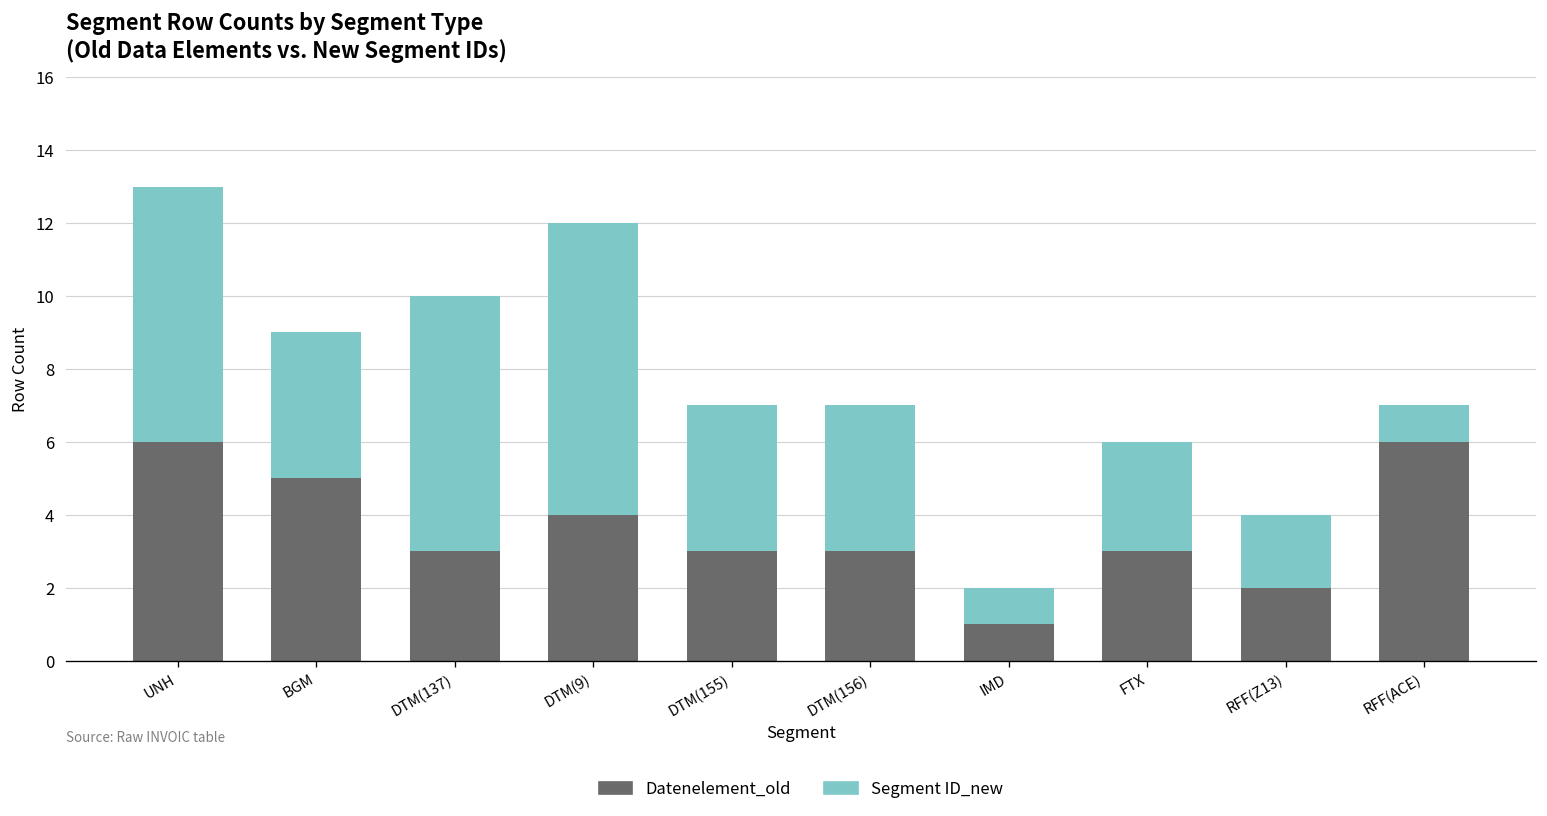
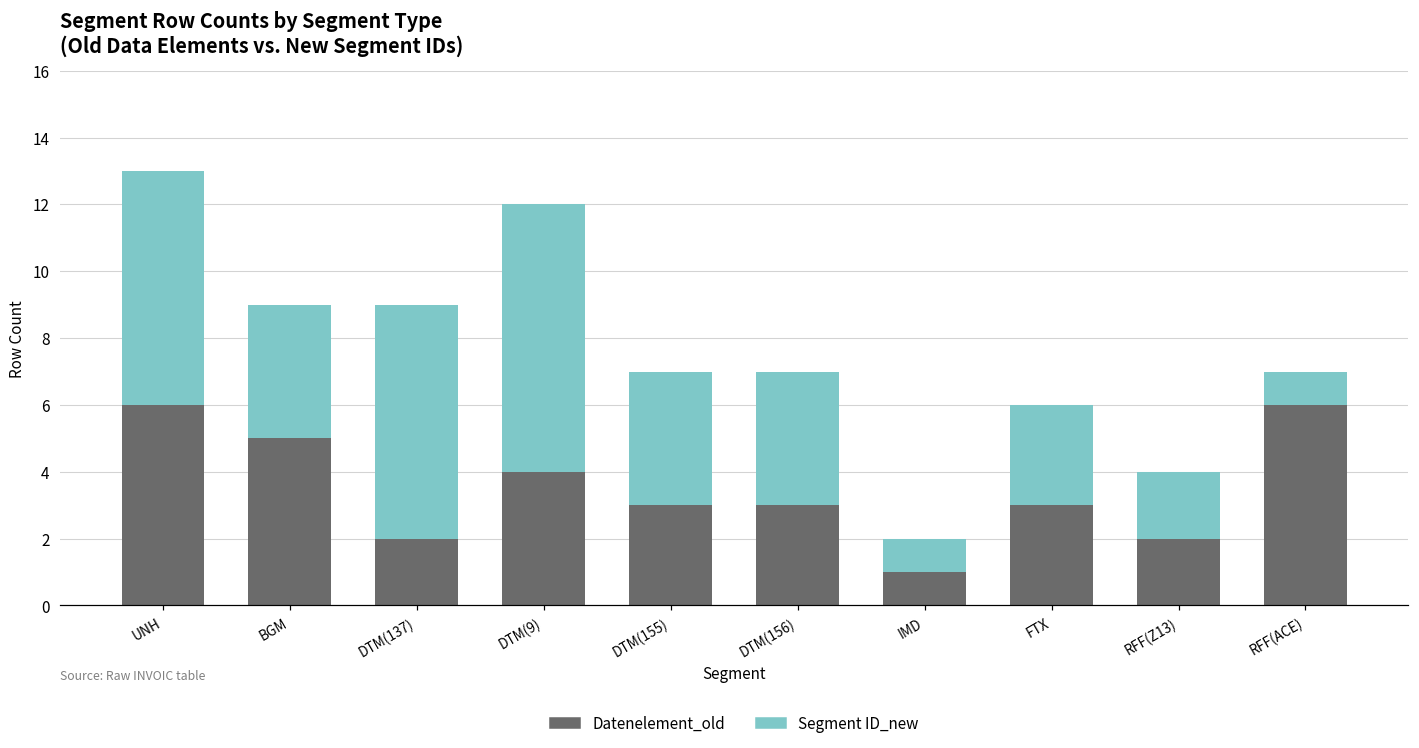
Datenelement_old, DTM(137): 3 -> 2
